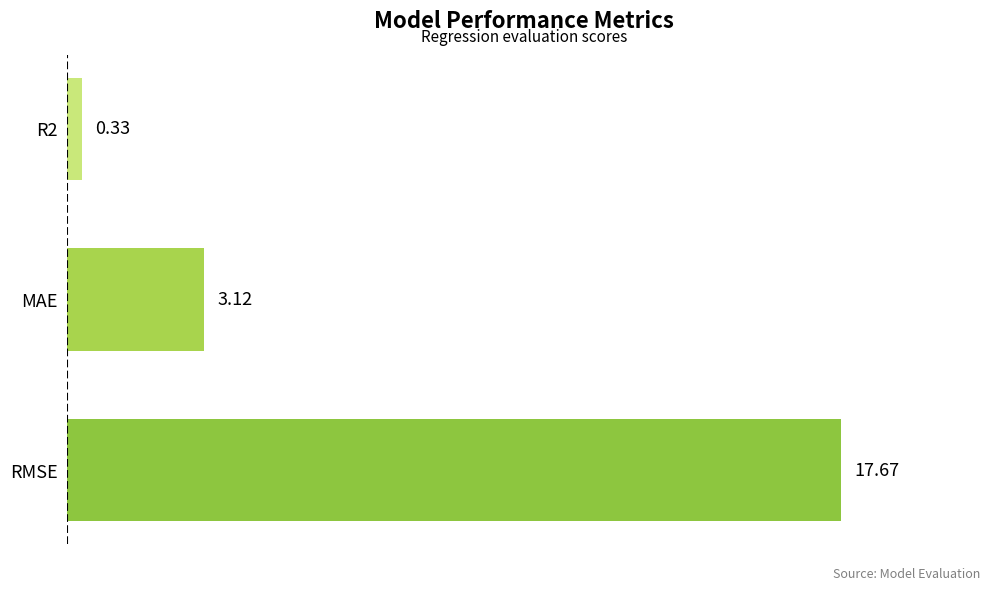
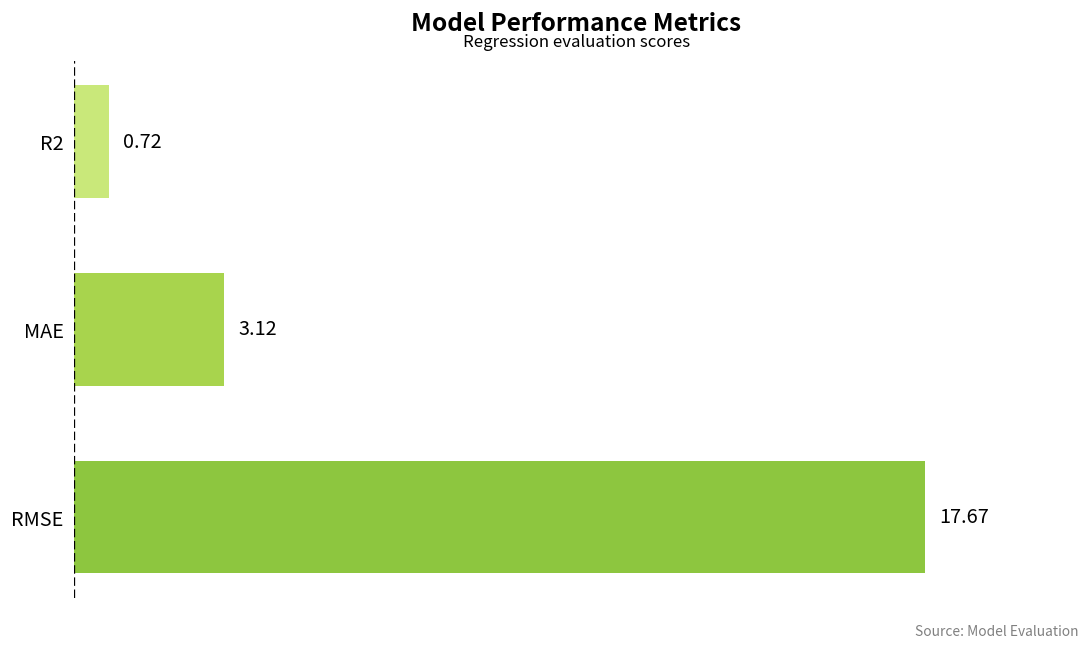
R2: 0.33 -> 0.72
